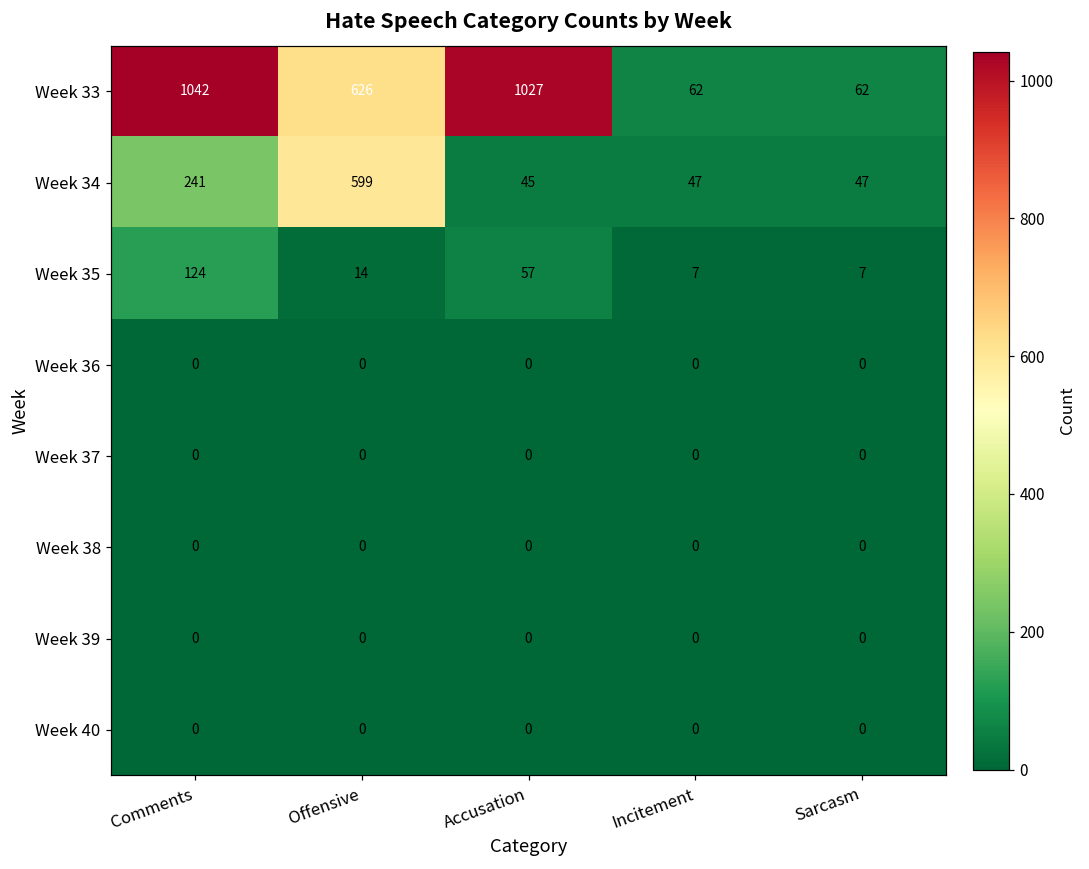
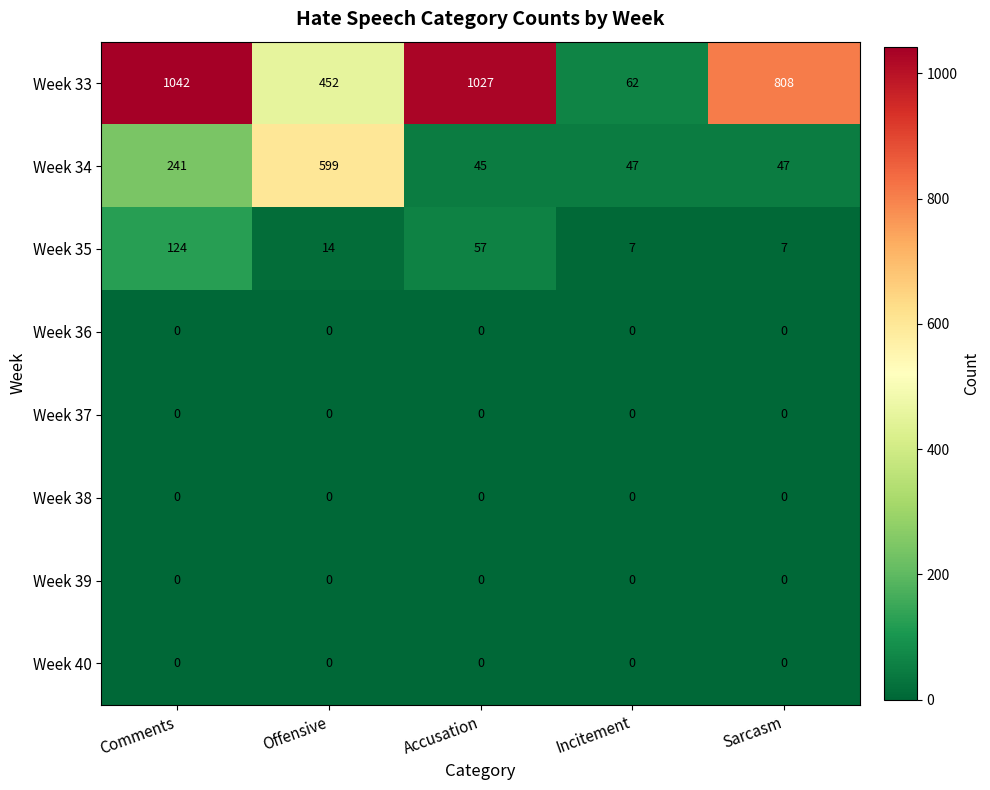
Week 33, Offensive: 626 -> 452
Week 33, Sarcasm: 62 -> 808
